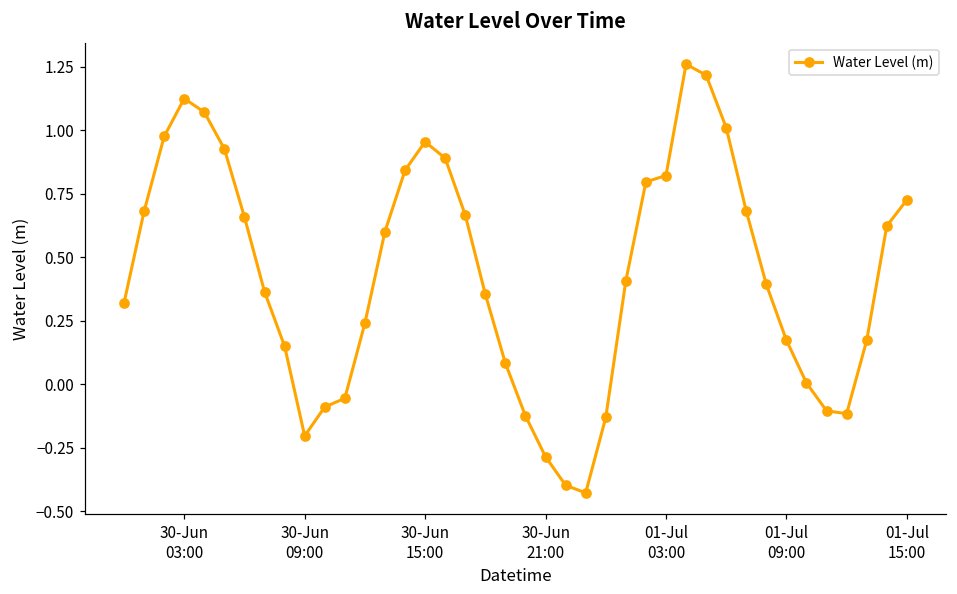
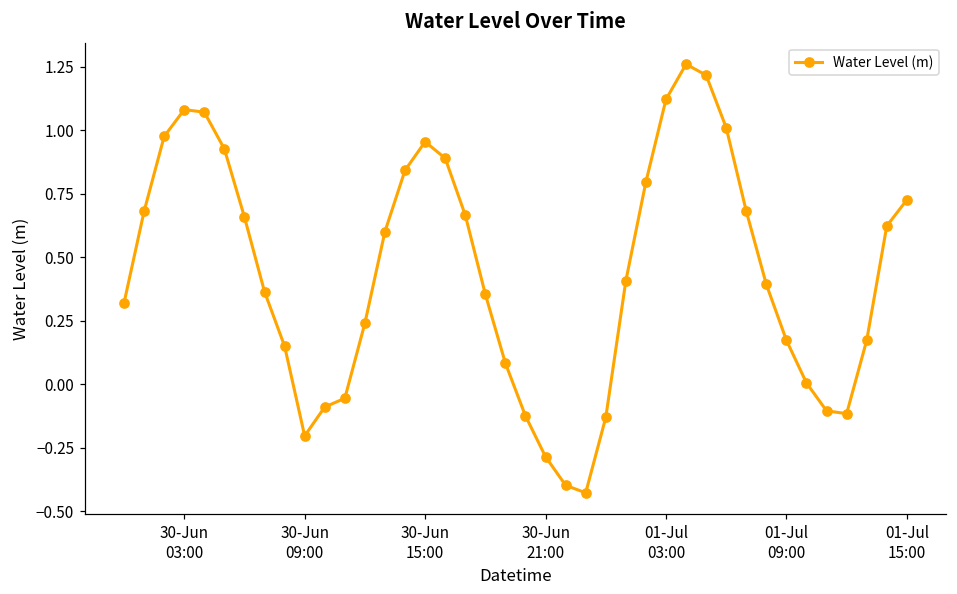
30-Jun 03:00: 1.12 -> 1.08
01-Jul 03:00: 0.82 -> 1.12
